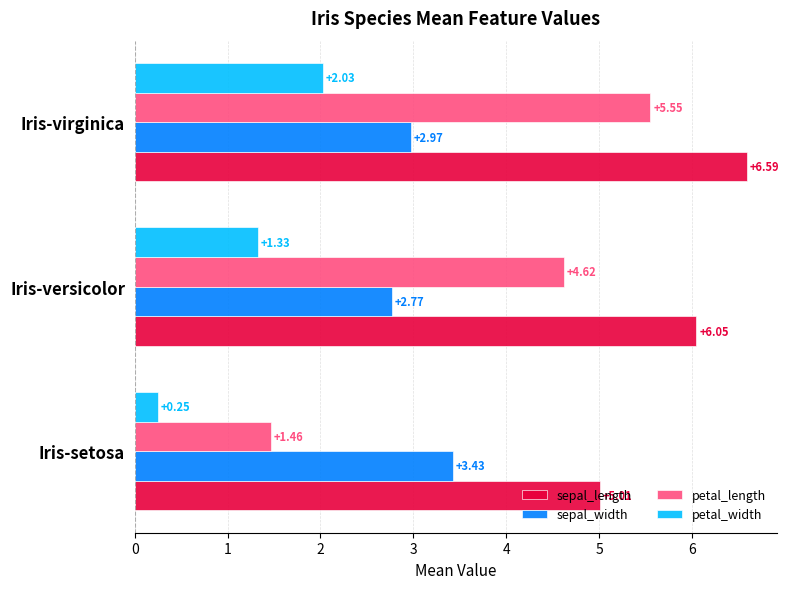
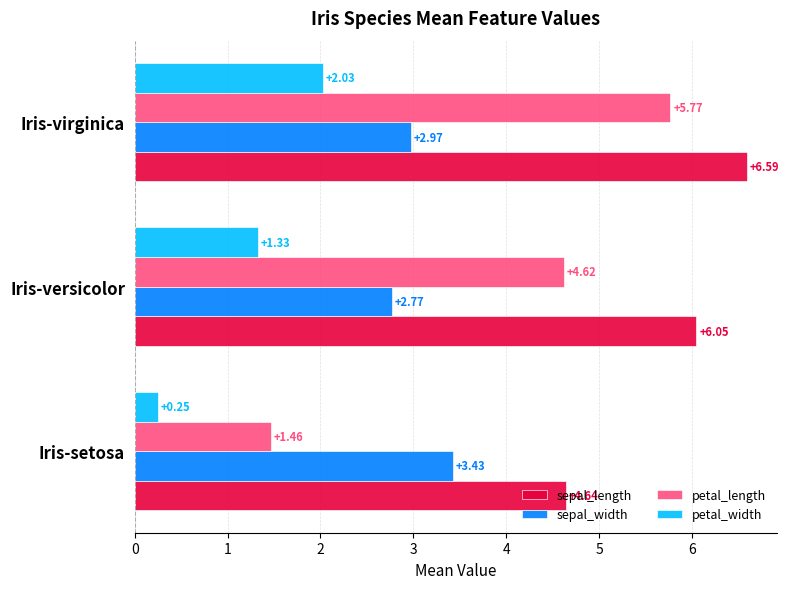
petal_length, Iris-virginica: +5.55 -> +5.77
sepal_length, Iris-setosa: +5.01 -> +4.64
